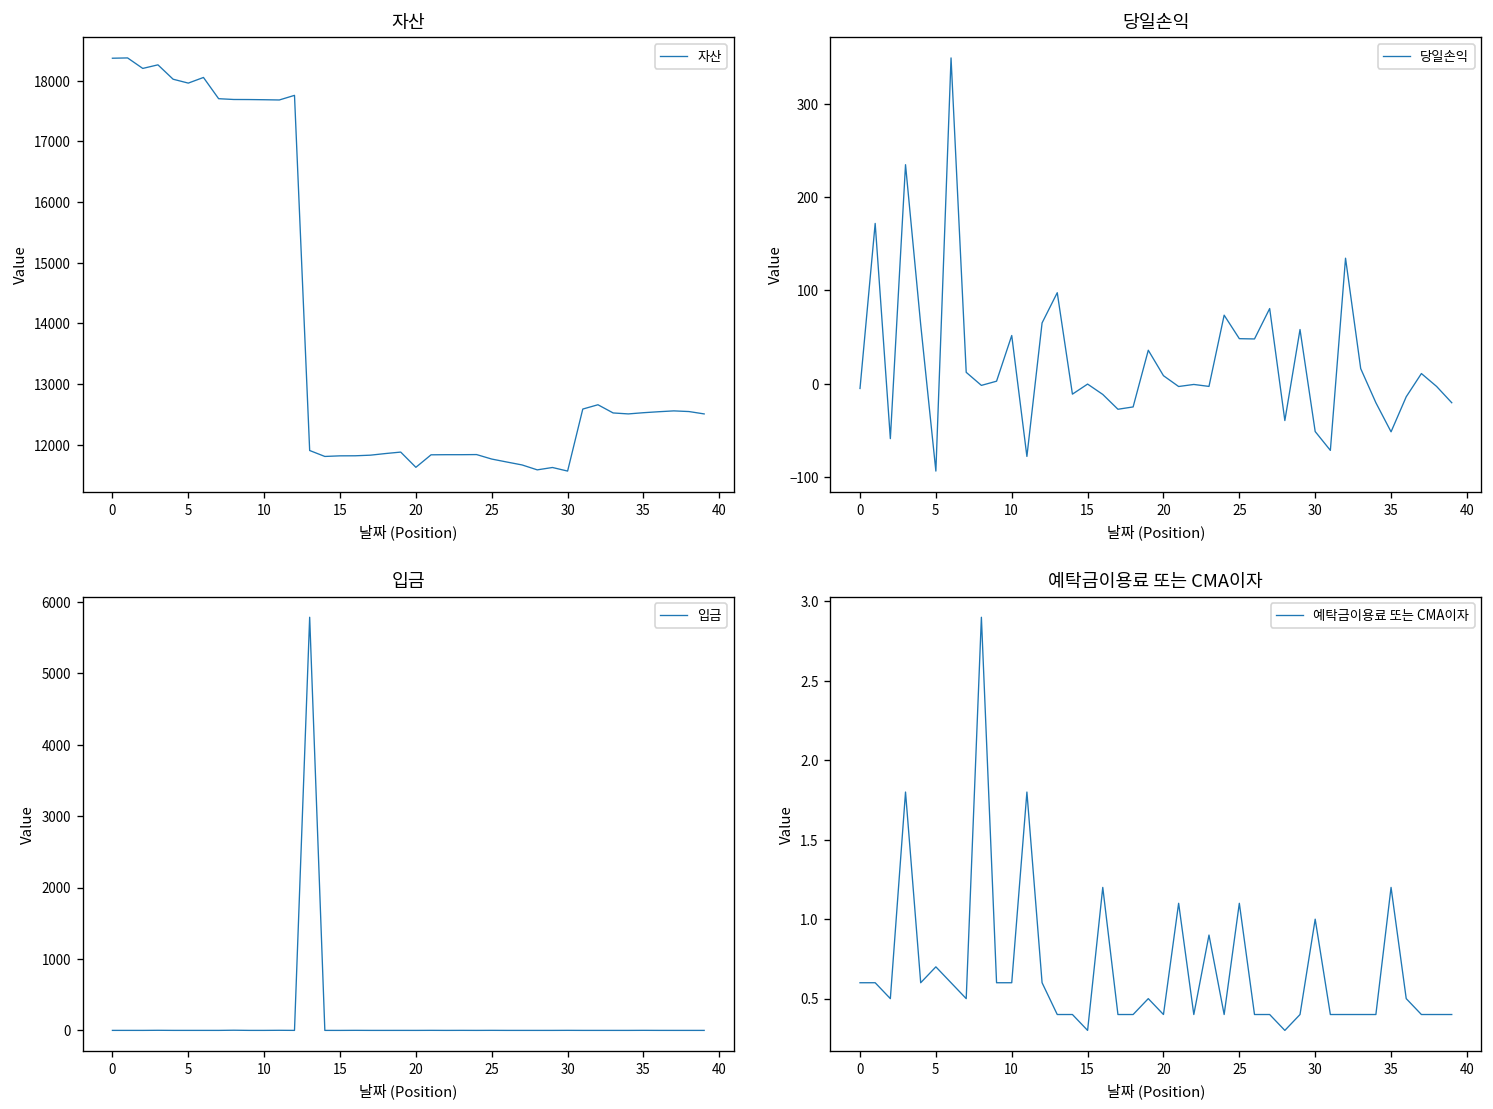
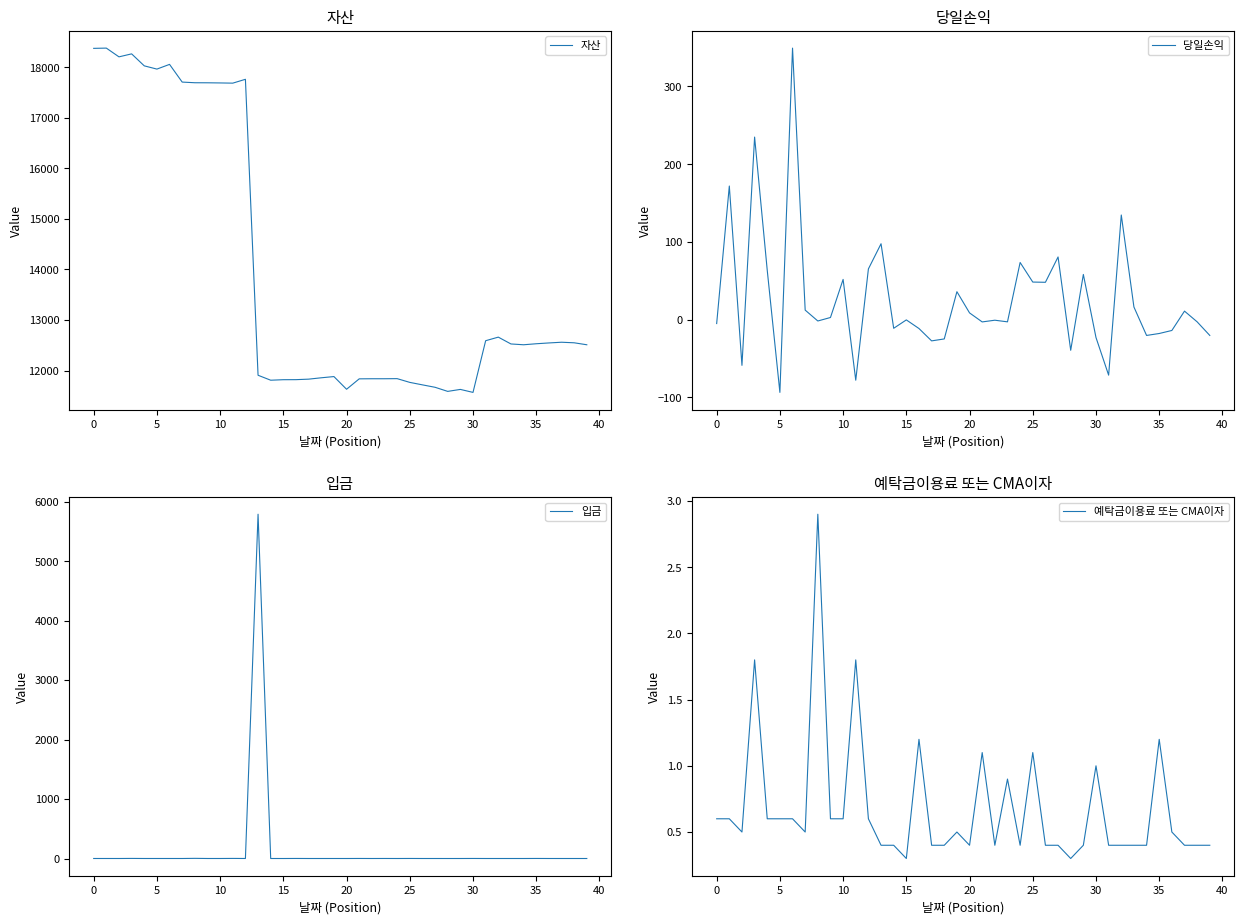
당일손익, 30: -50 -> -20
당일손익, 35: -50 -> -20
예탁금이용료 또는 CMA이자, 5: 0.7 -> 0.6
